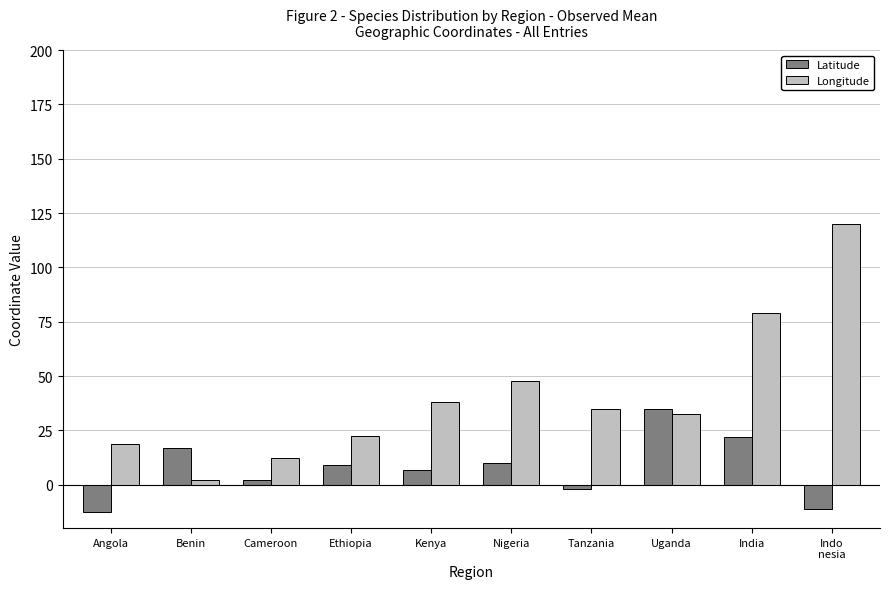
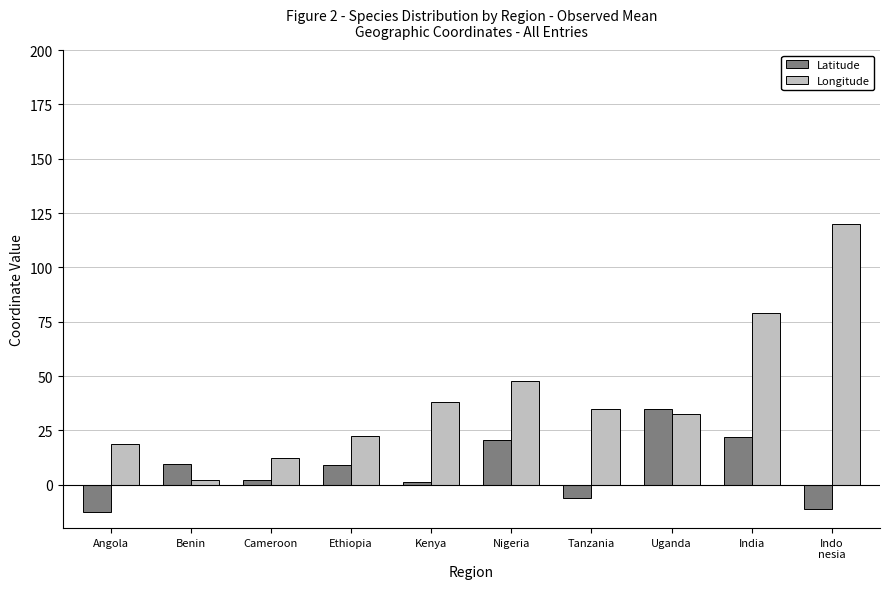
Latitude, Benin: 17 -> 10
Latitude, Kenya: 7 -> 1
Latitude, Nigeria: 10 -> 21
Latitude, Tanzania: -2 -> -6
